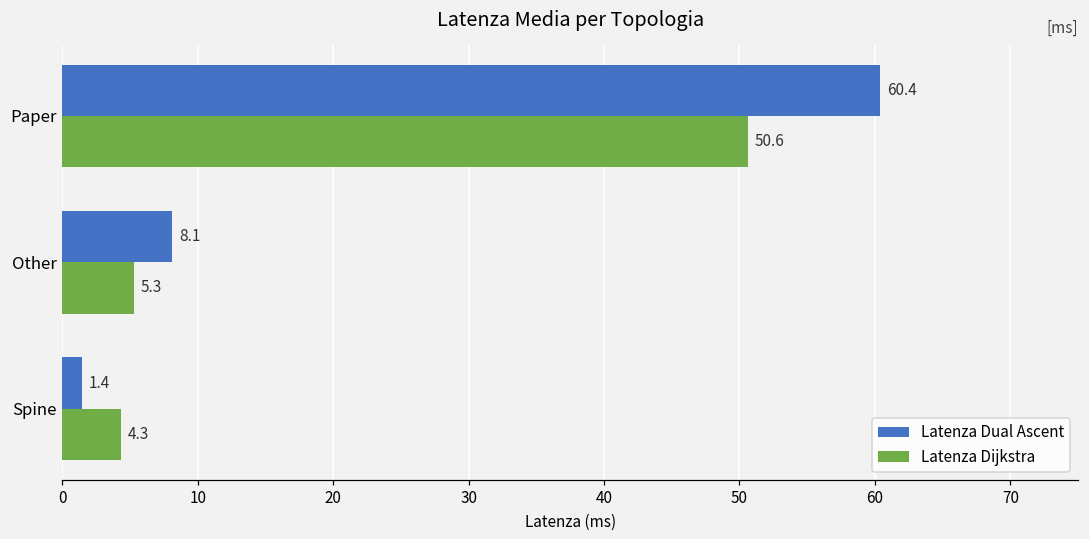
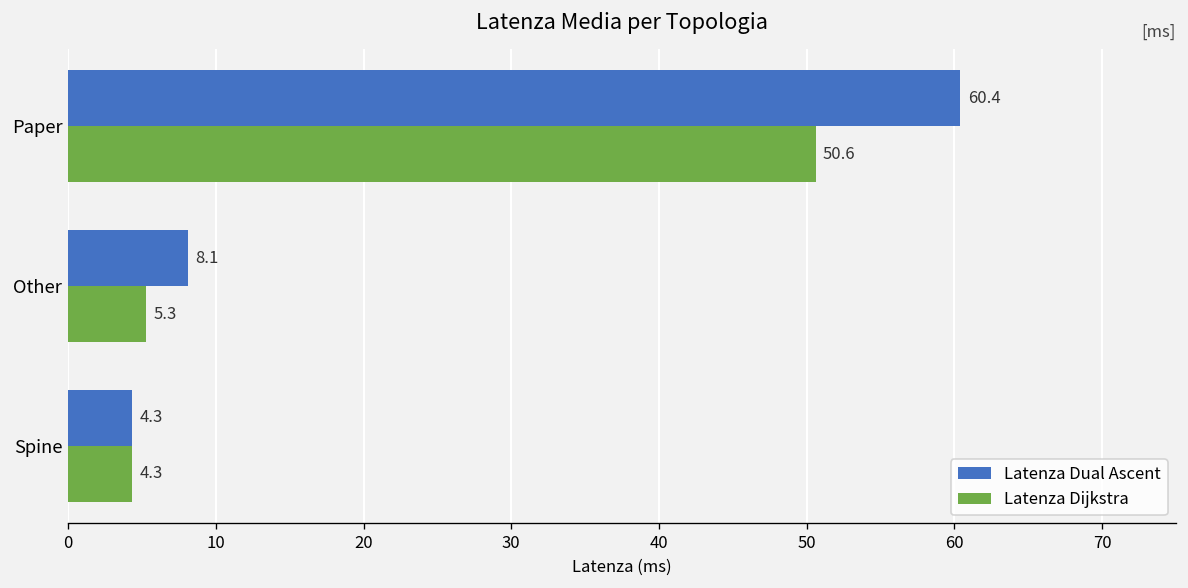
Latenza Dual Ascent, Spine: 1.4 -> 4.3
